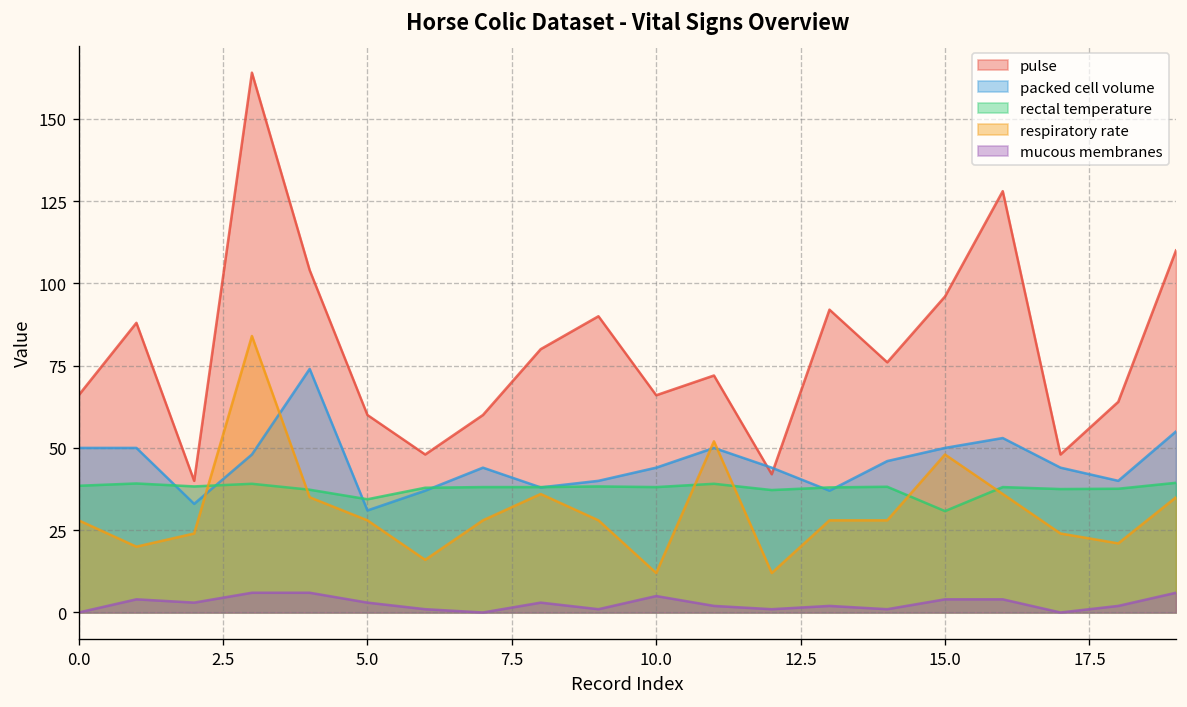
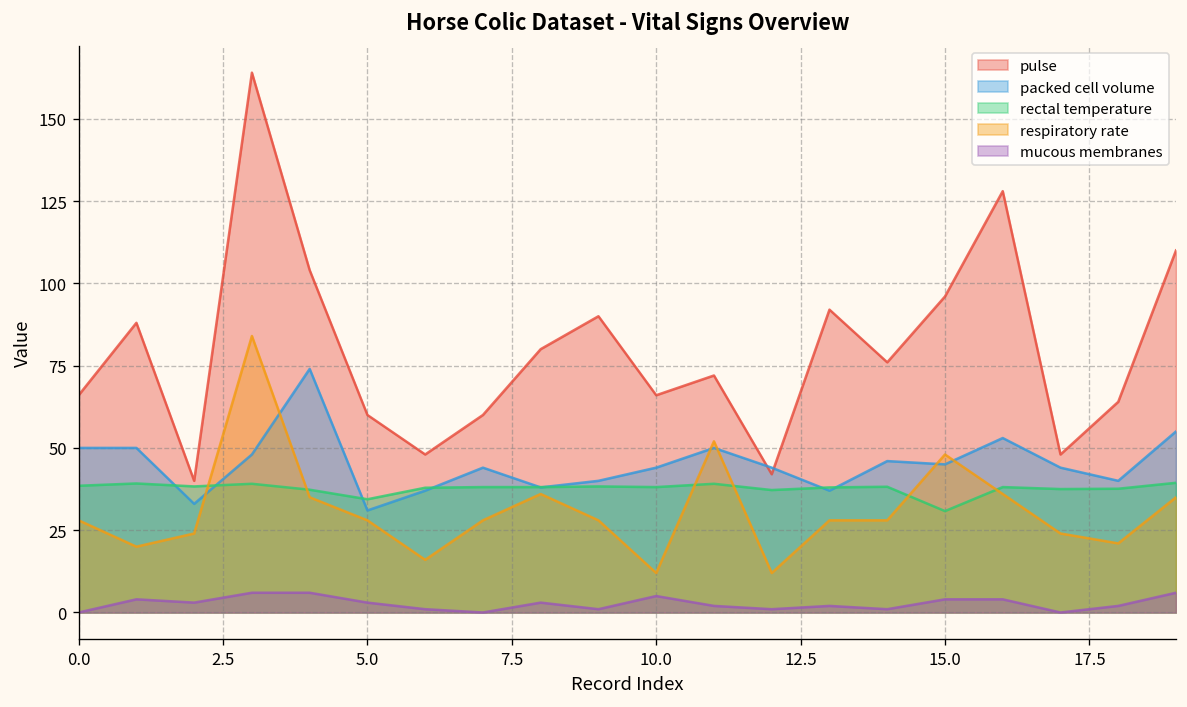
packed cell volume, 15.0: 50 -> 45
